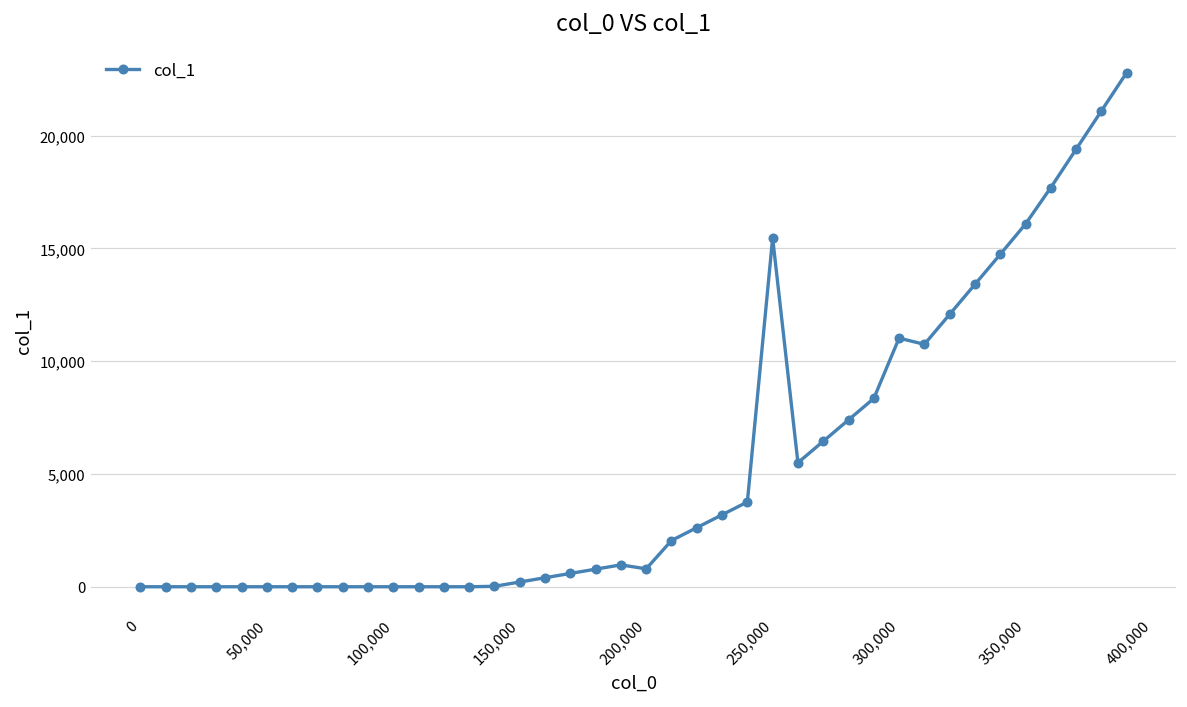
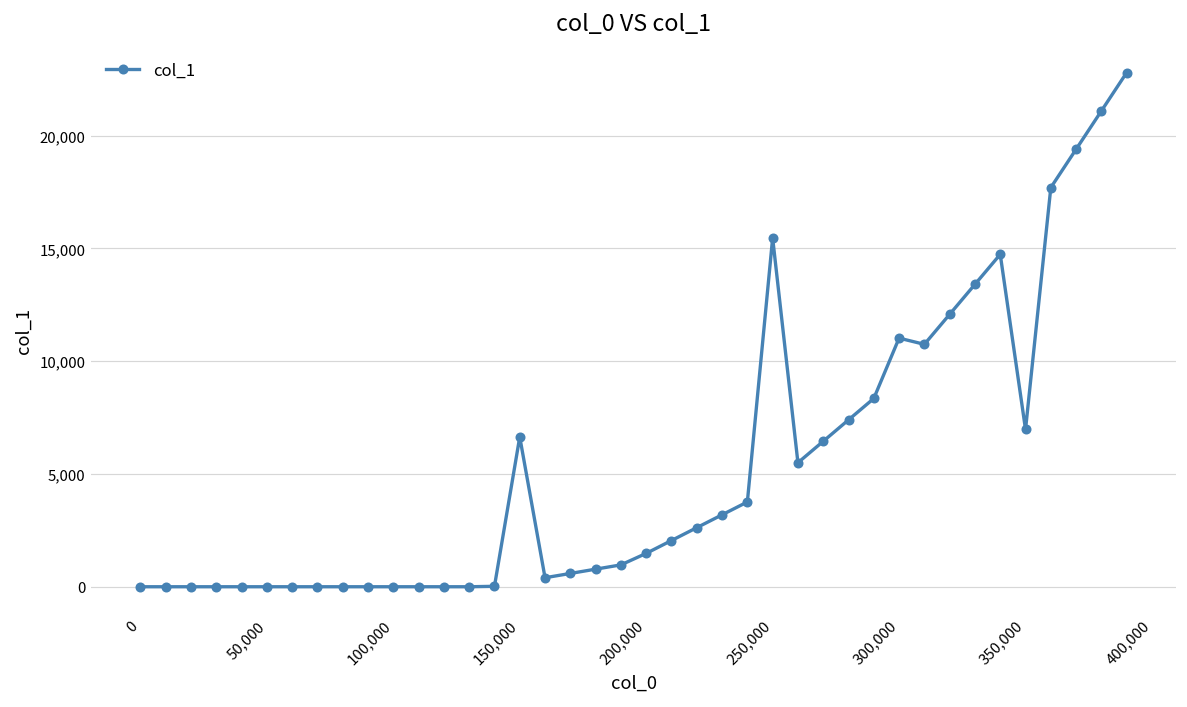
150,000: 200 -> 6,600
200,000: 800 -> 1,500
350,000: 16,100 -> 7,000
